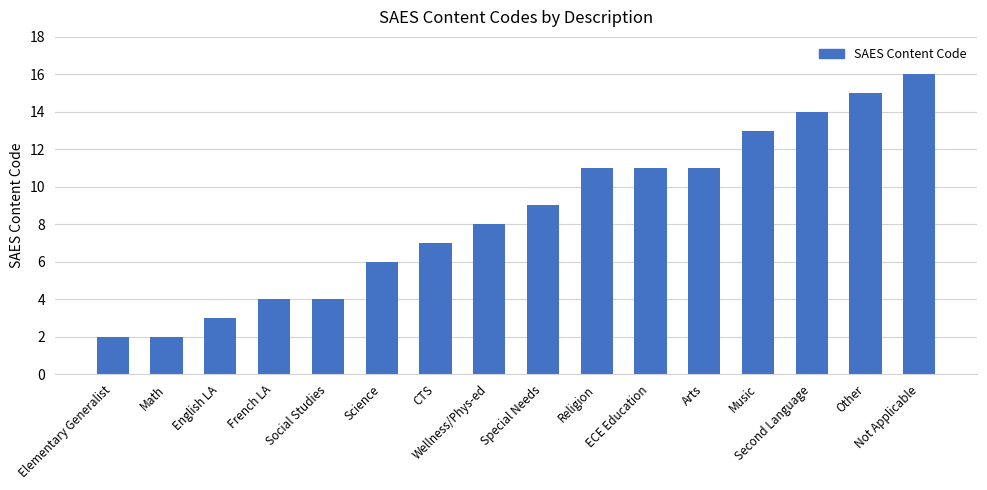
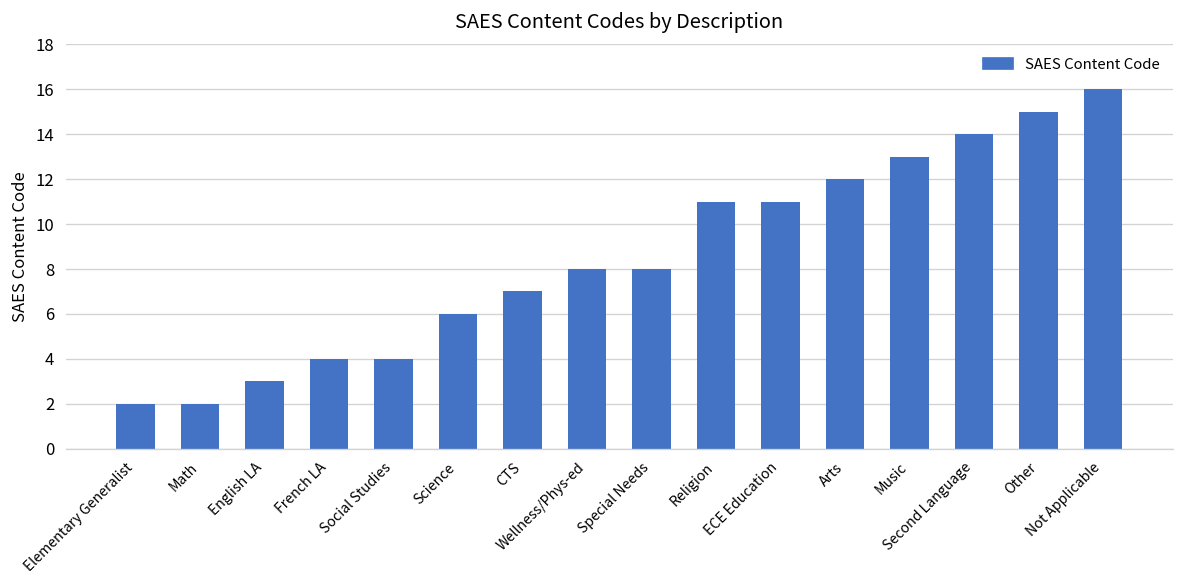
Special Needs: 9 -> 8
Arts: 11 -> 12
